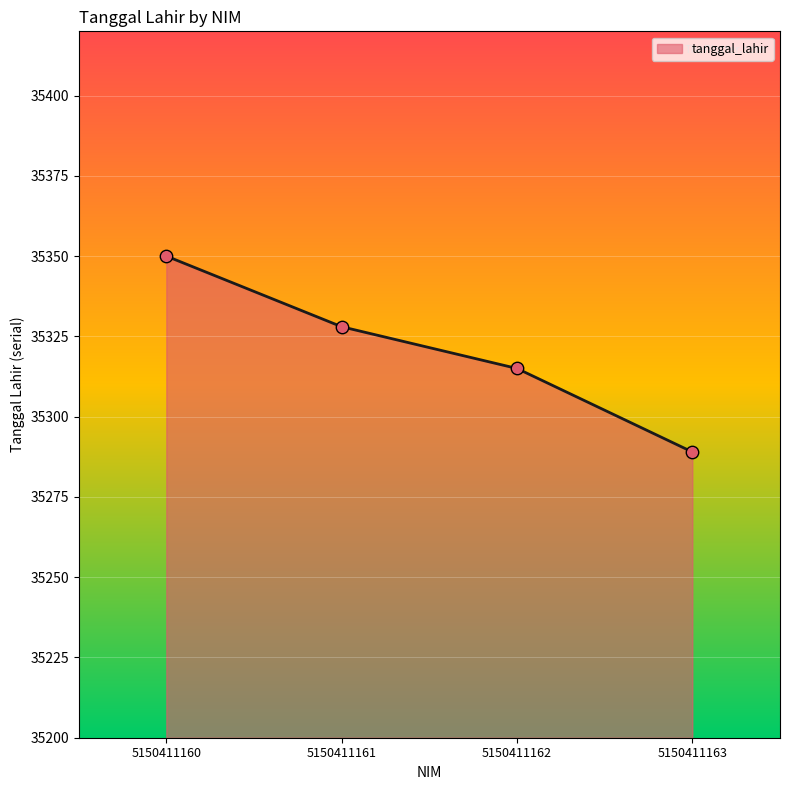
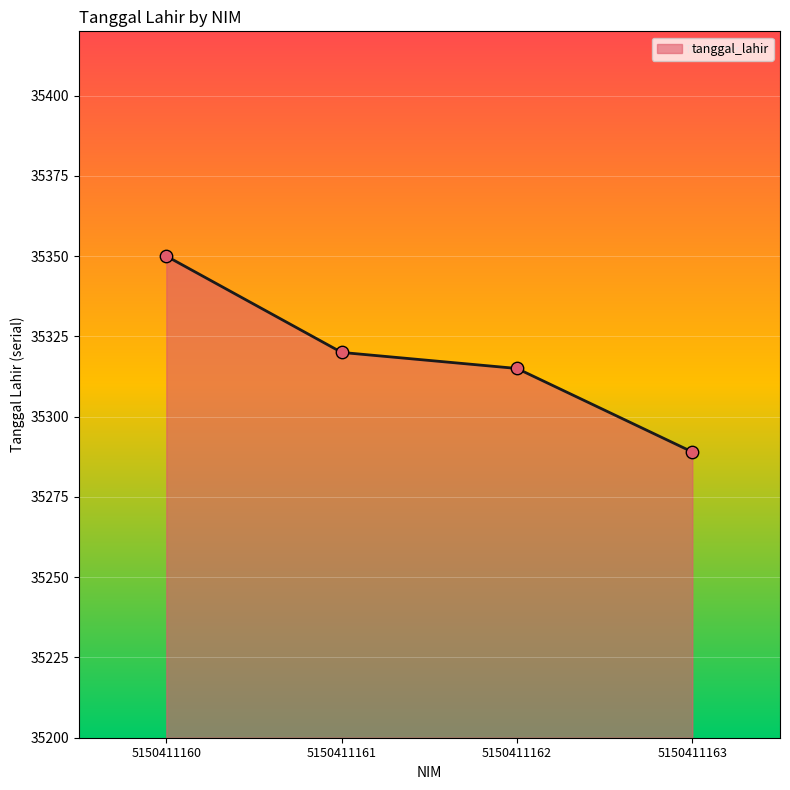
5150411161: 35328 -> 35320
